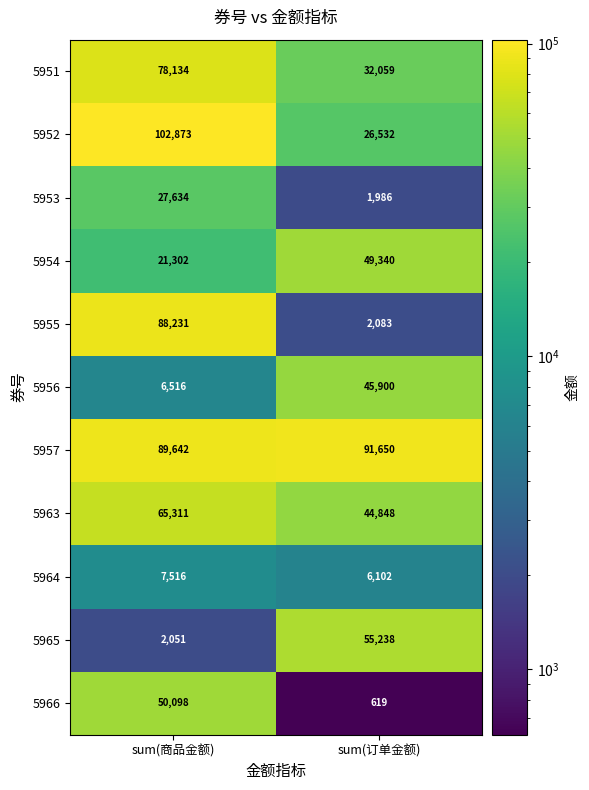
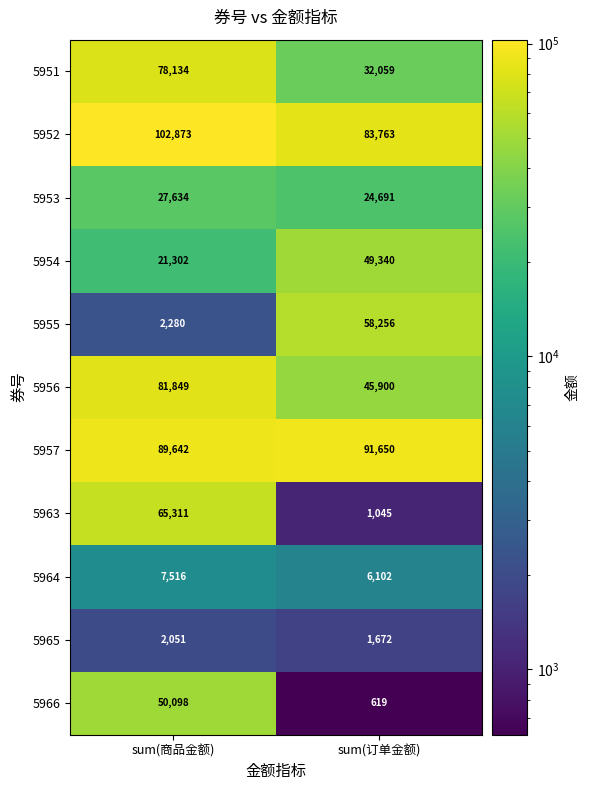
5952, sum(订单金额): 26,532 -> 83,763
5953, sum(订单金额): 1,986 -> 24,691
5955, sum(商品金额): 88,231 -> 2,280
5955, sum(订单金额): 2,083 -> 58,256
5956, sum(商品金额): 6,516 -> 81,849
5963, sum(订单金额): 44,848 -> 1,045
5965, sum(订单金额): 55,238 -> 1,672
